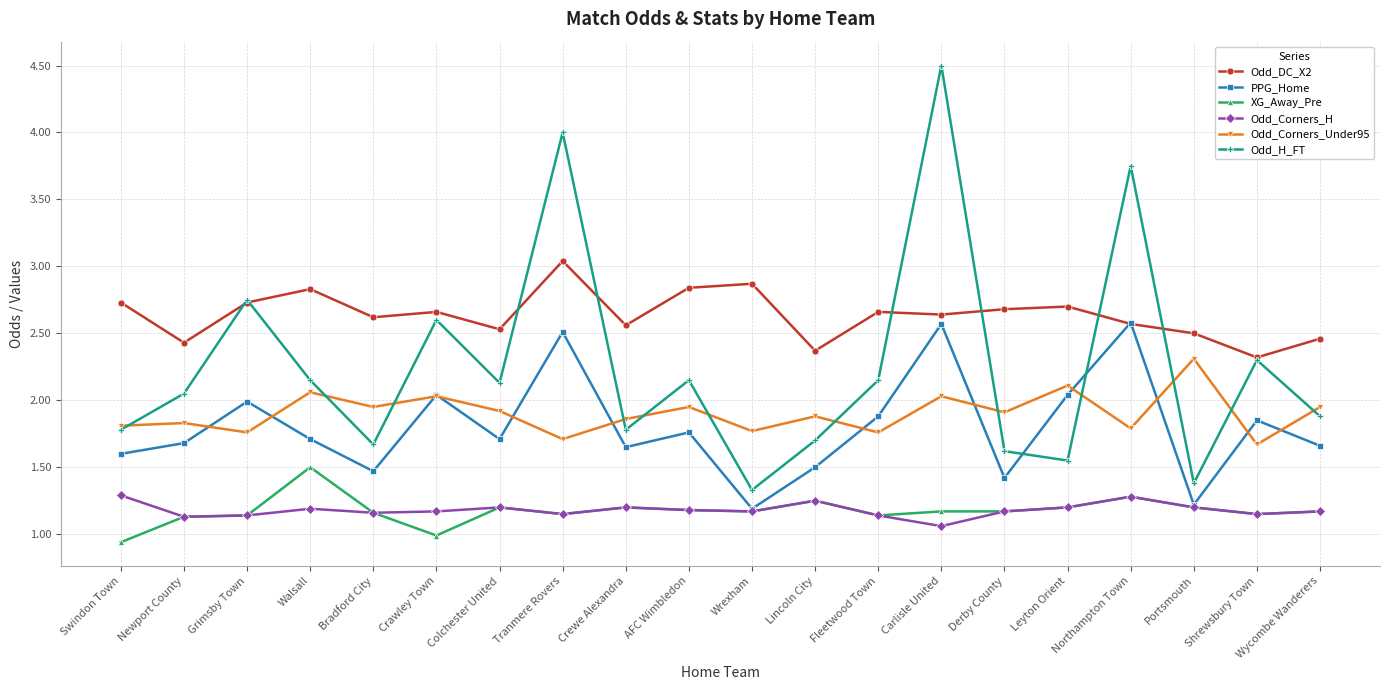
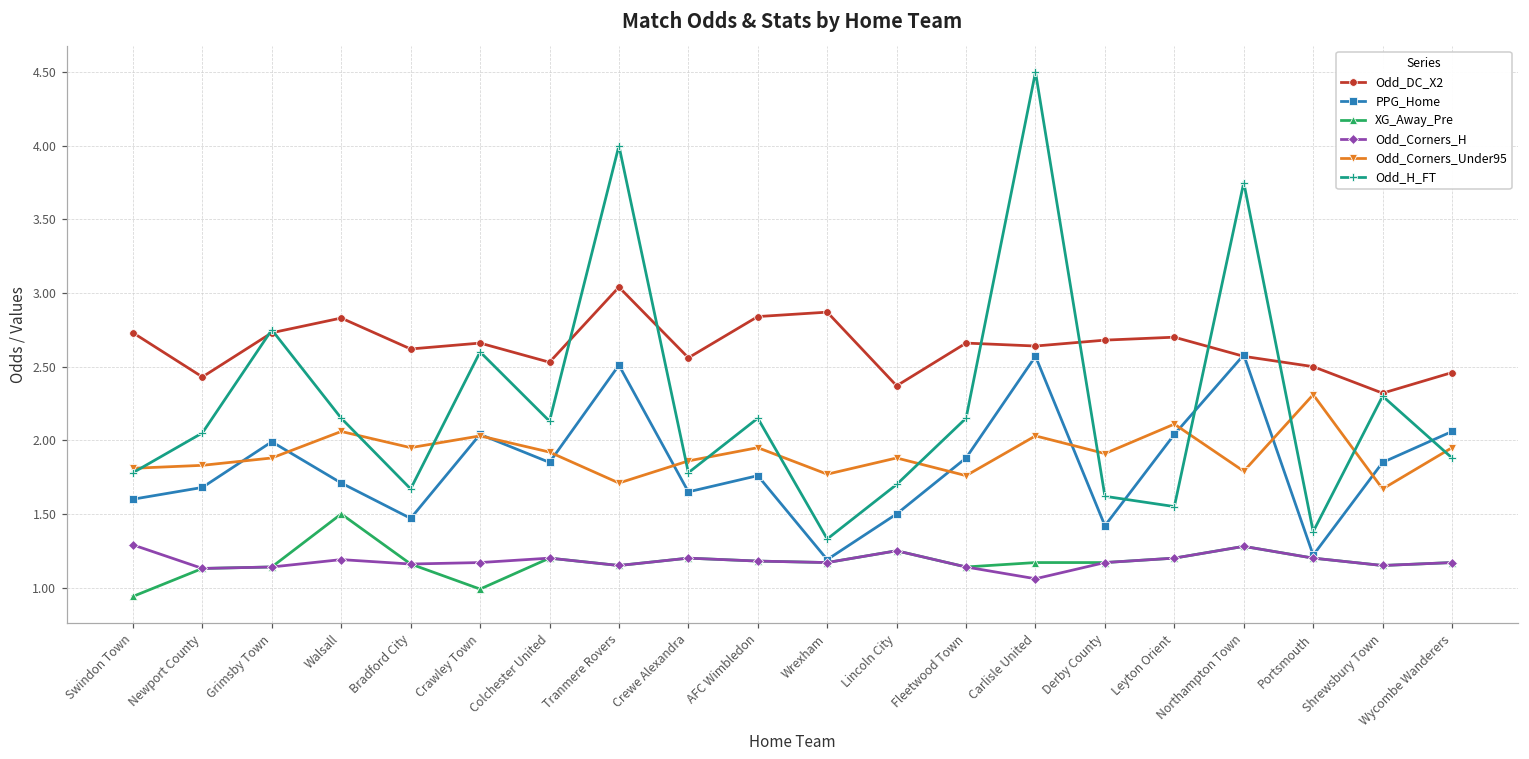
Odd_Corners_Under95, Grimsby Town: 1.76 -> 1.88
PPG_Home, Colchester United: 1.71 -> 1.85
PPG_Home, Wycombe Wanderers: 1.66 -> 2.06
